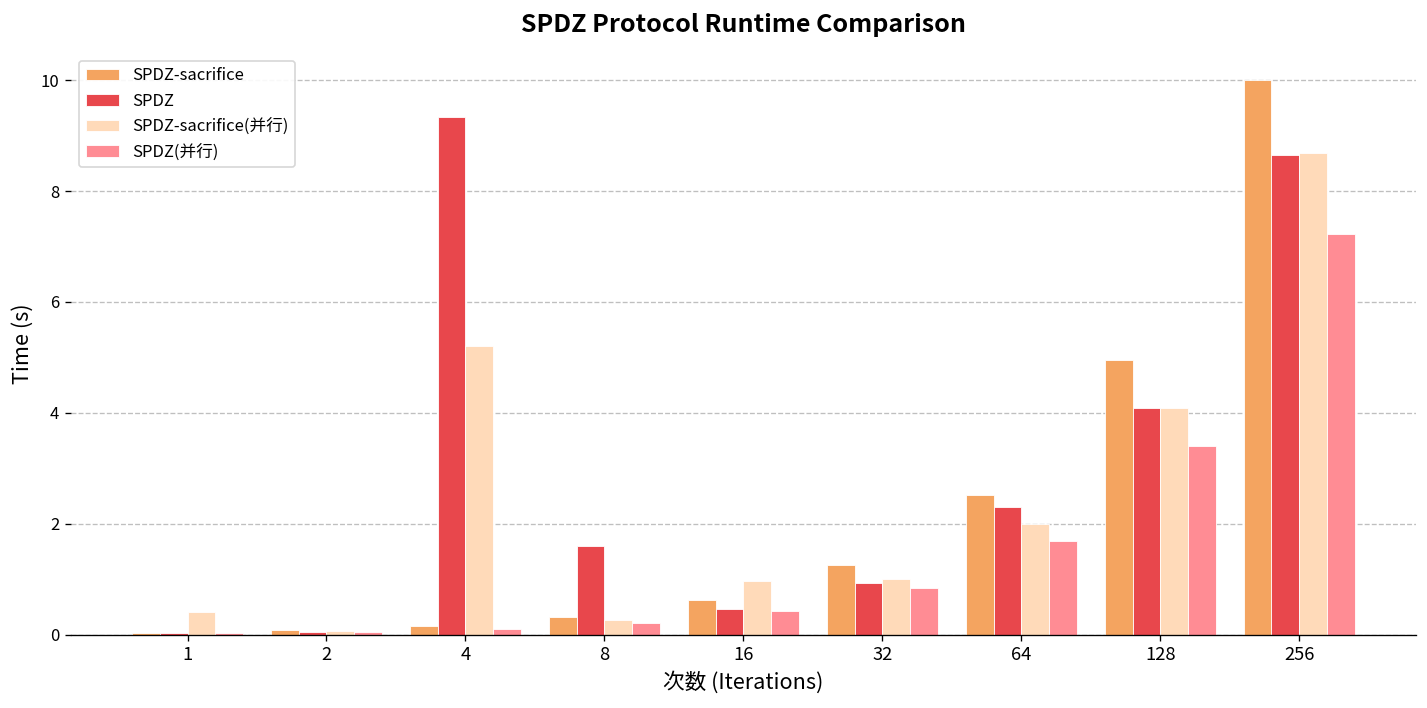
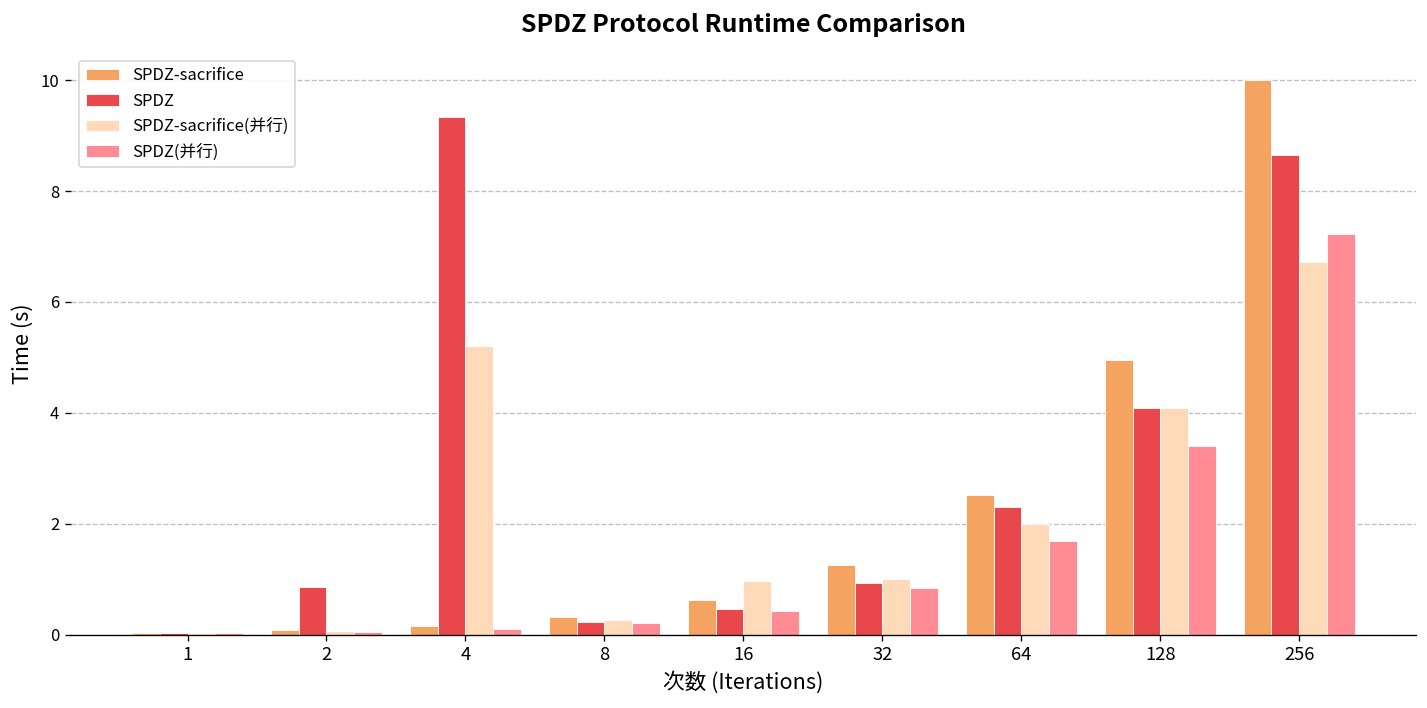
SPDZ-sacrifice(并行), 1: 0.4 -> 0.0
SPDZ, 2: 0.1 -> 0.9
SPDZ, 8: 1.6 -> 0.2
SPDZ-sacrifice(并行), 256: 8.7 -> 6.7
